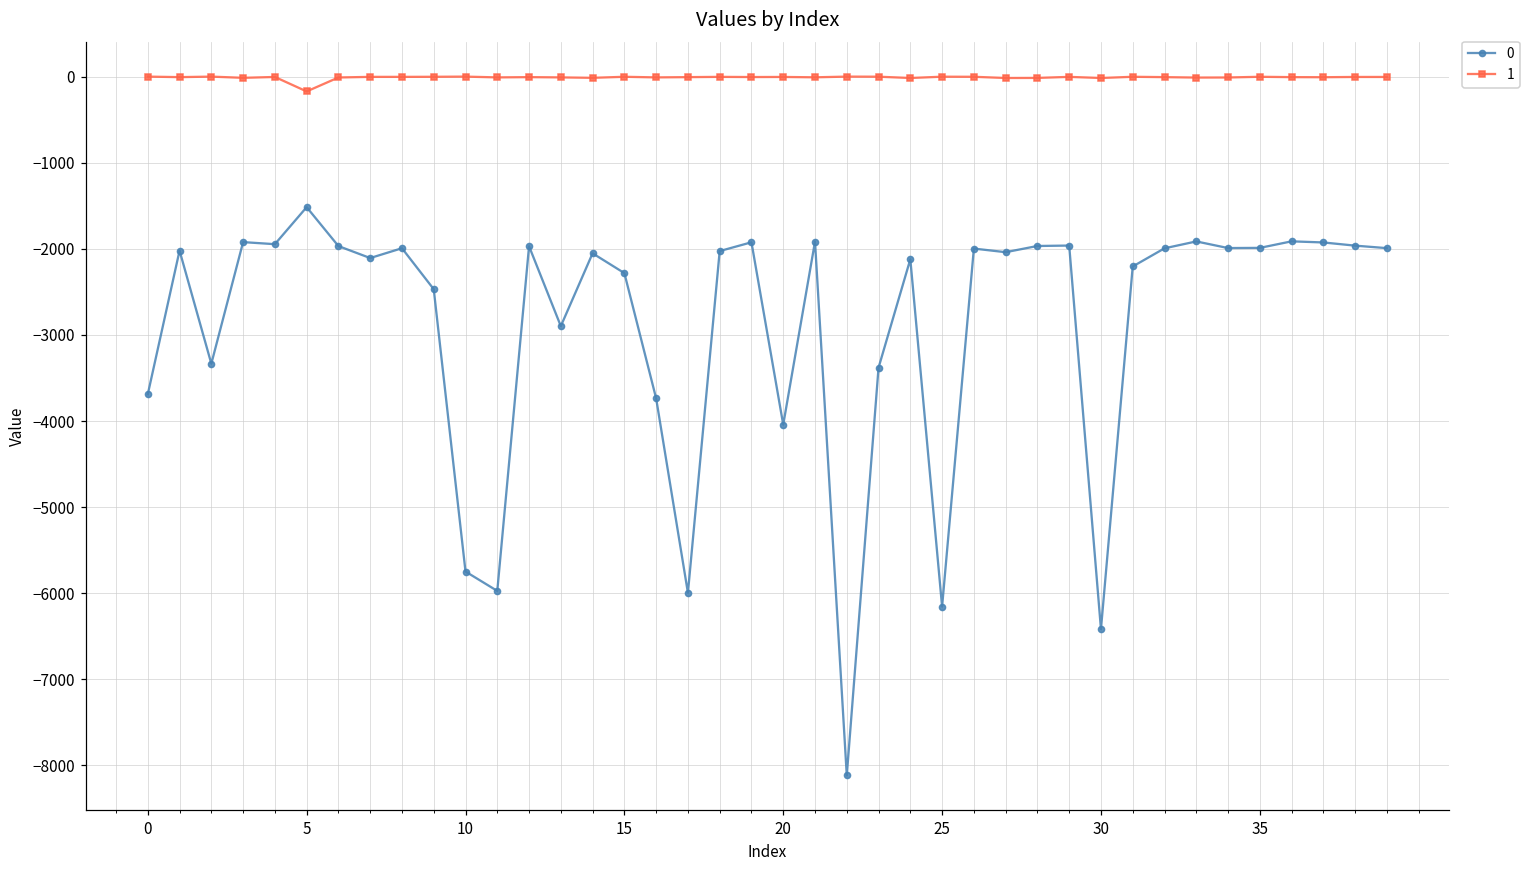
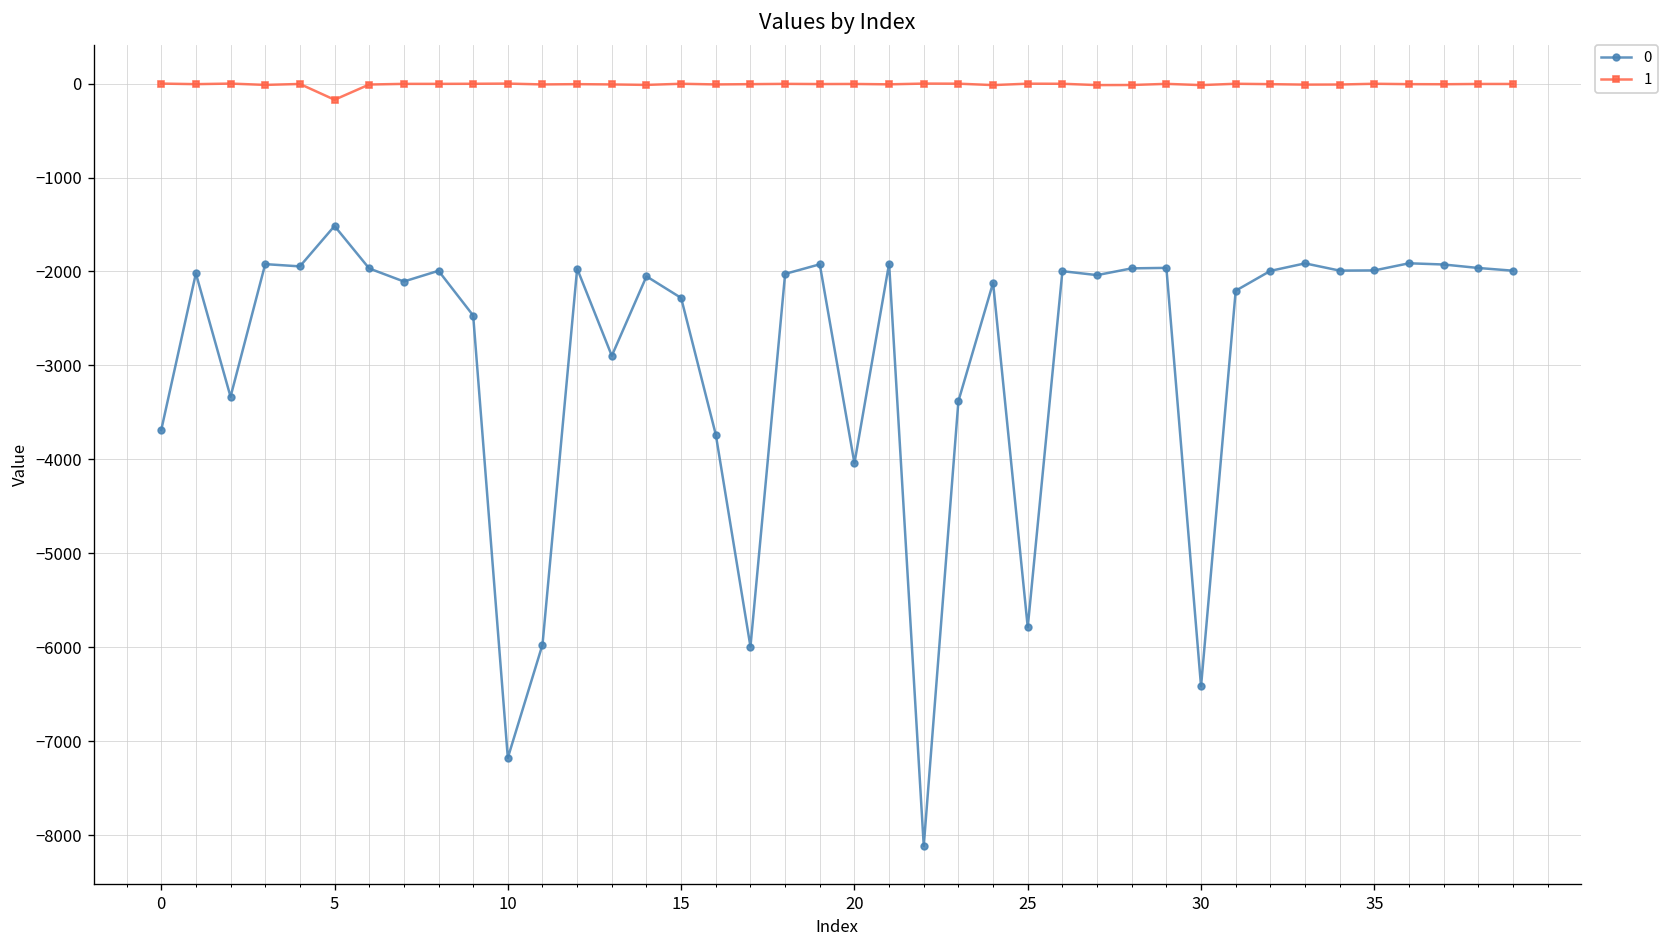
0, 10: -5700 -> -7200
0, 25: -6200 -> -5800
